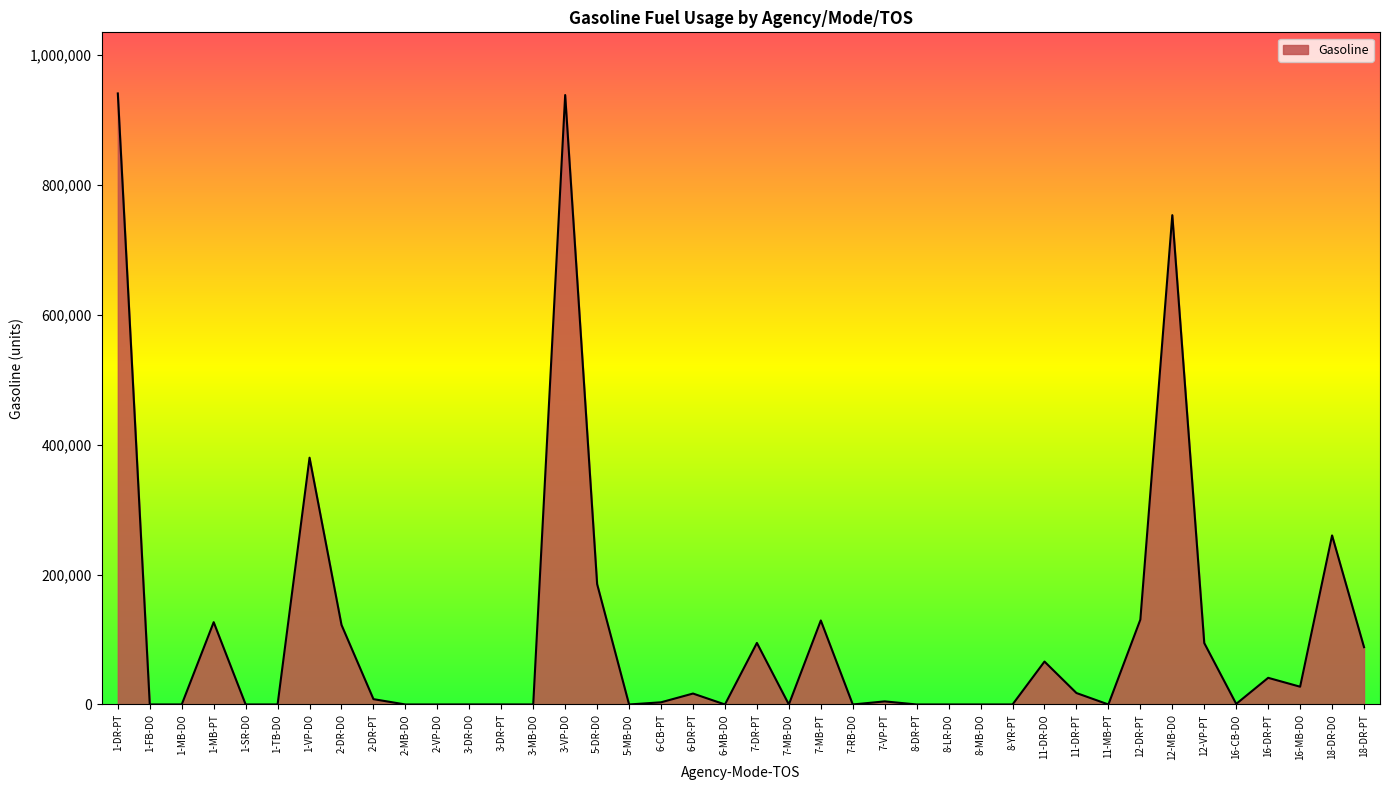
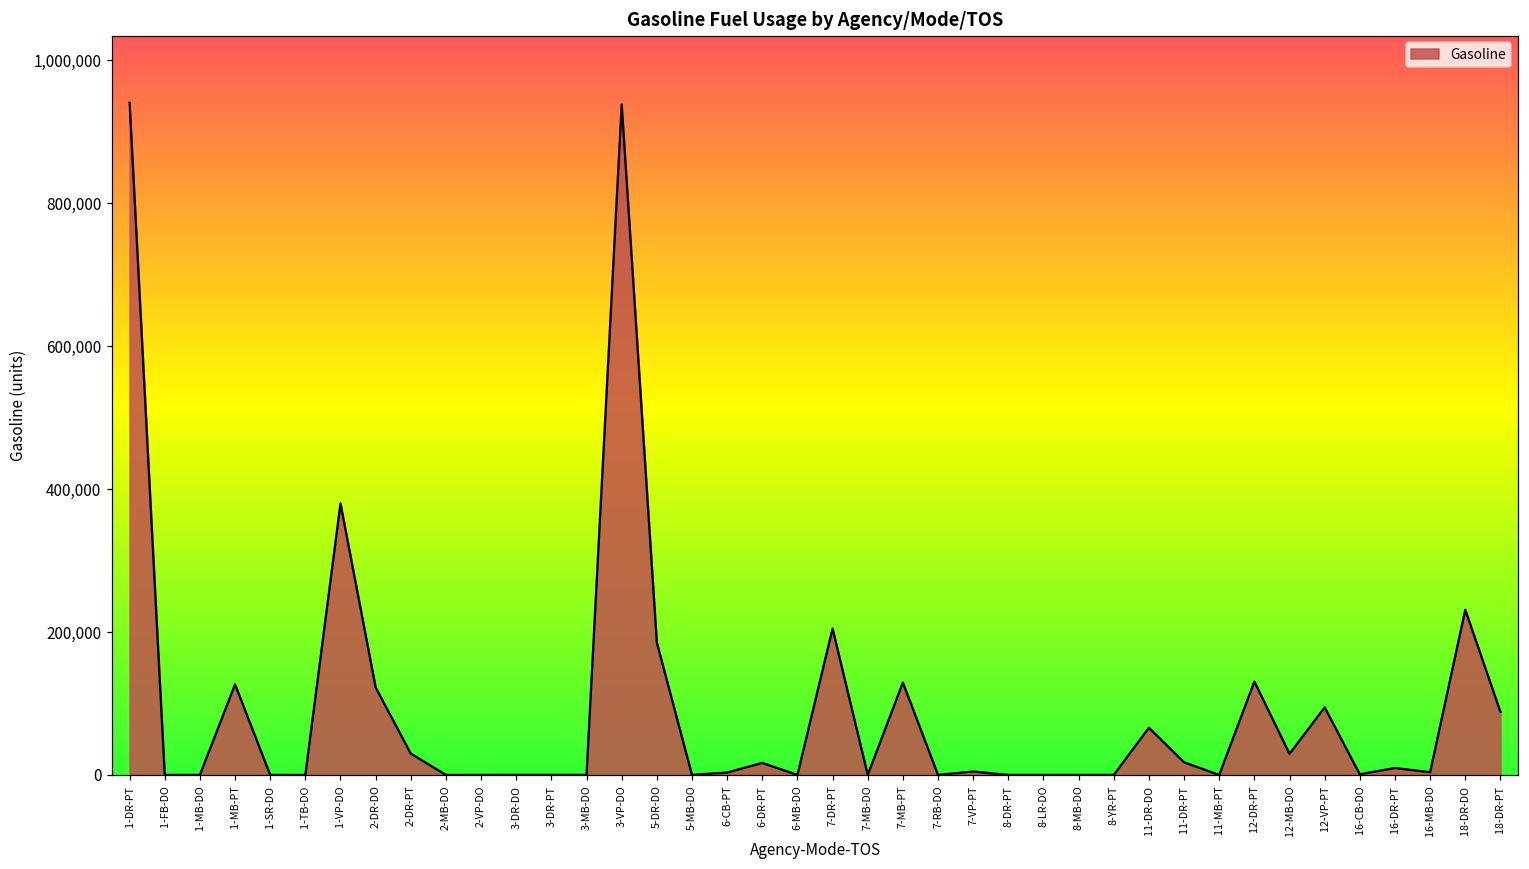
2-DR-PT: 10,000 -> 30,000
7-DR-PT: 90,000 -> 200,000
12-MB-DO: 750,000 -> 30,000
16-DR-PT: 40,000 -> 10,000
16-MB-DO: 30,000 -> 0
18-DR-DO: 260,000 -> 230,000
